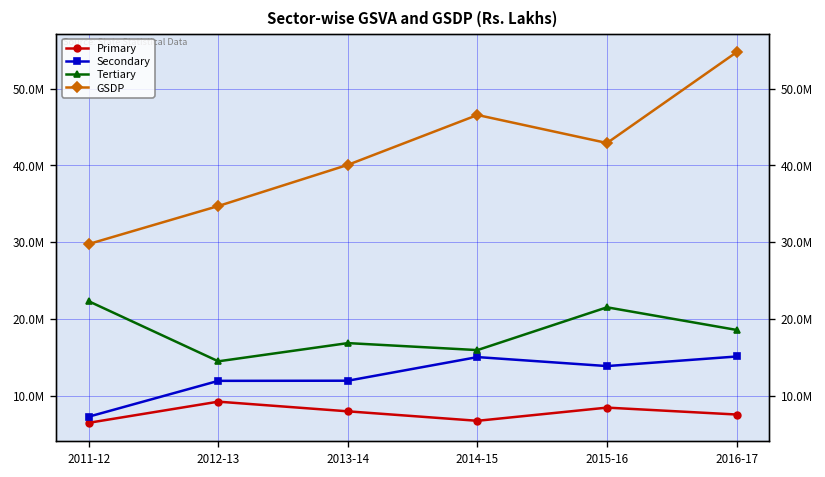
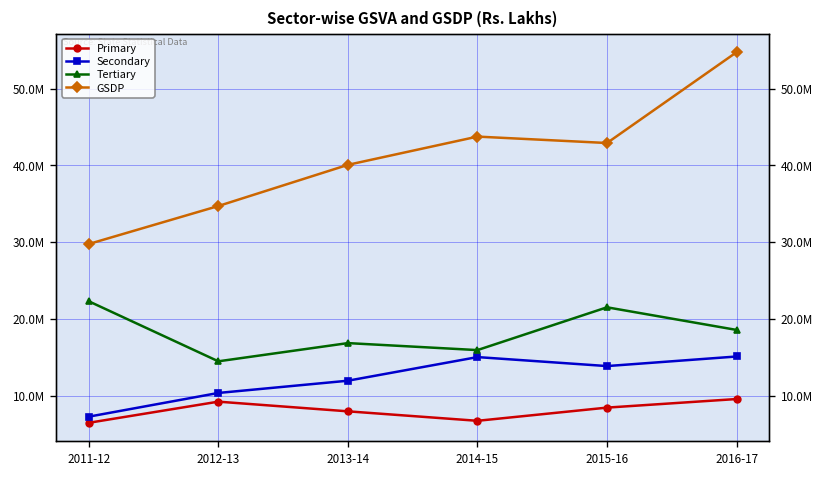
Secondary, 2012-13: 12000000 -> 10000000
GSDP, 2014-15: 47000000 -> 44000000
Primary, 2016-17: 8000000 -> 10000000
